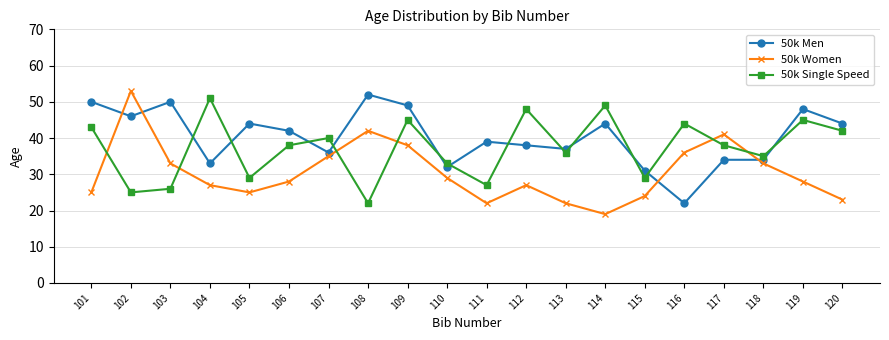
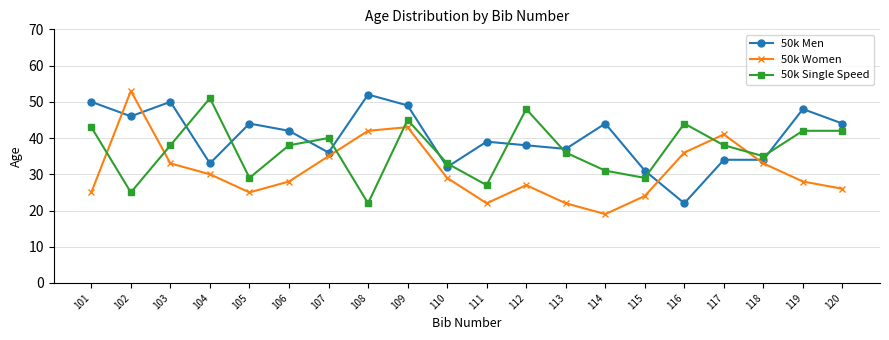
50k Single Speed, 103: 26 -> 38
50k Women, 104: 27 -> 30
50k Women, 109: 38 -> 43
50k Single Speed, 114: 49 -> 31
50k Single Speed, 119: 45 -> 42
50k Women, 120: 23 -> 26
